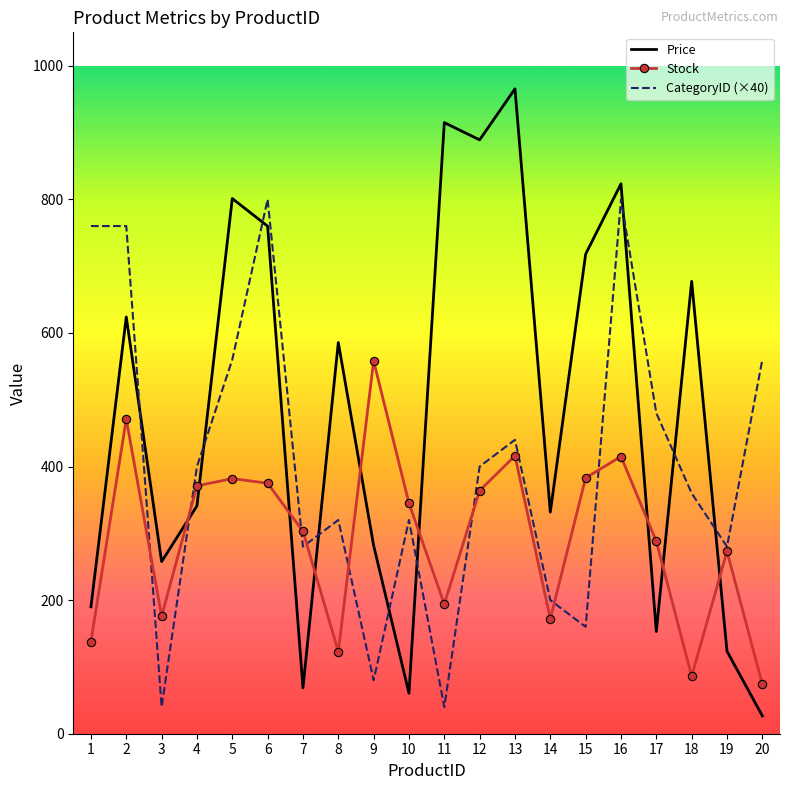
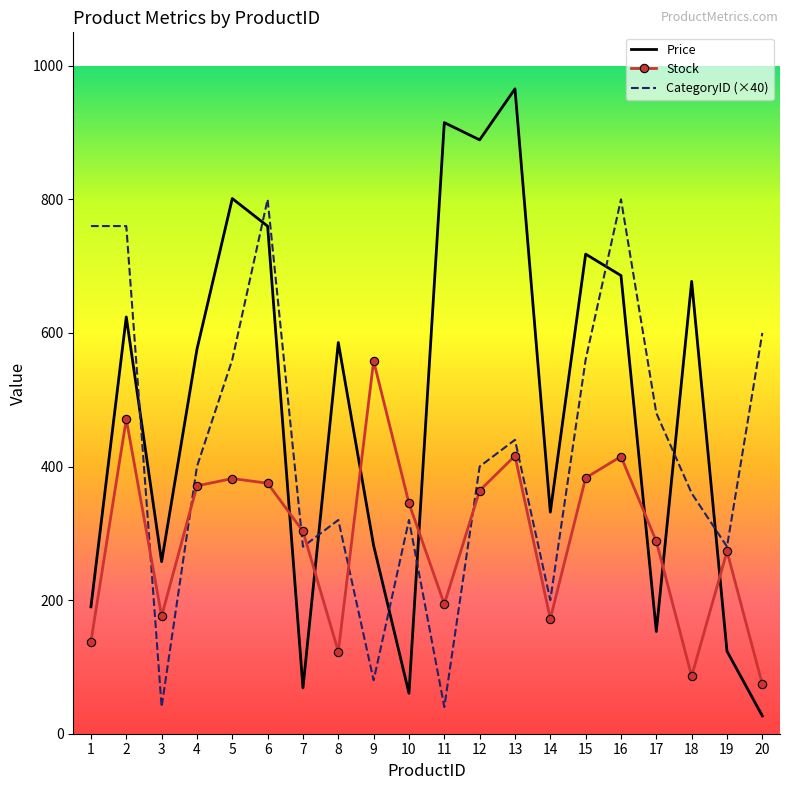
Price, 4: 340 -> 580
CategoryID (×40), 15: 160 -> 560
Price, 16: 820 -> 690
CategoryID (×40), 20: 560 -> 600
